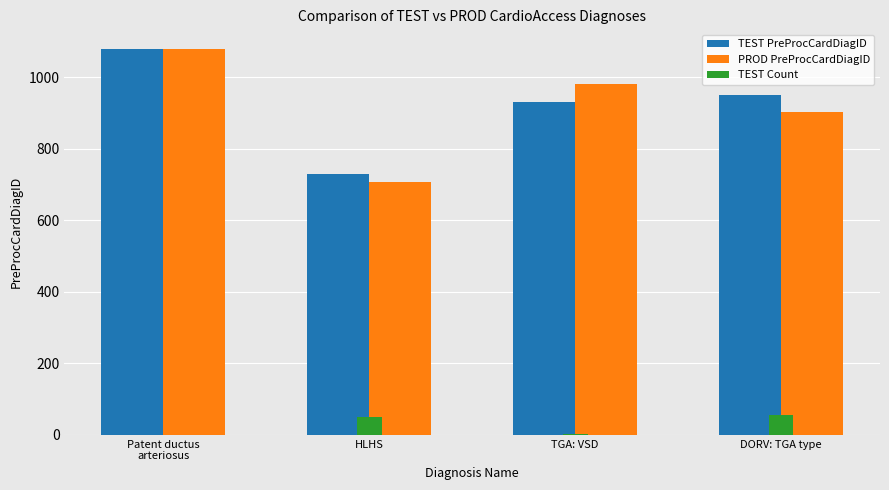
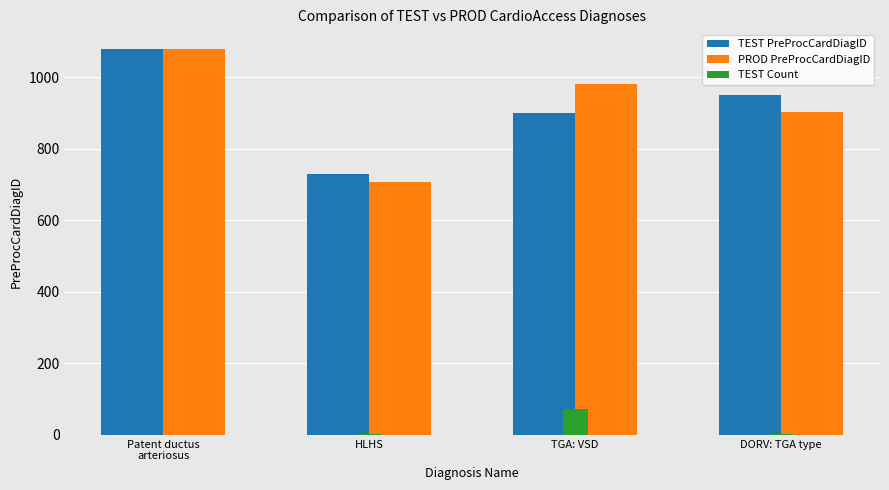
TEST Count, HLHS: 50 -> 0
TEST PreProcCardDiagID, TGA: VSD: 930 -> 900
TEST Count, TGA: VSD: 0 -> 70
TEST Count, DORV: TGA type: 60 -> 0
